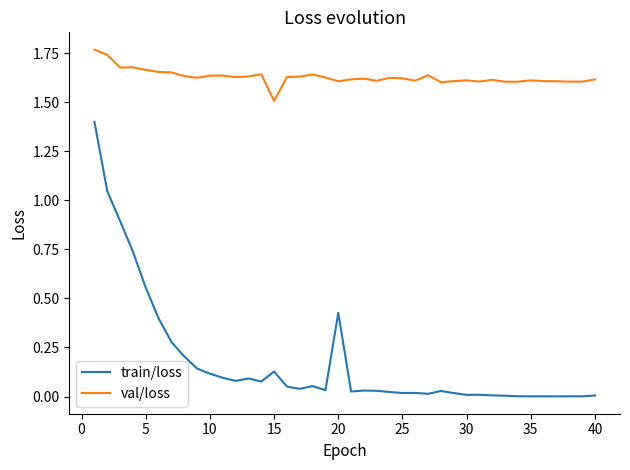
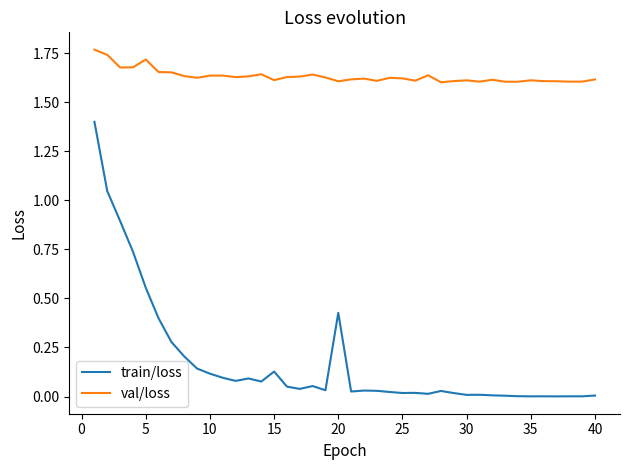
val/loss, 5: 1.66 -> 1.72
val/loss, 15: 1.51 -> 1.61
